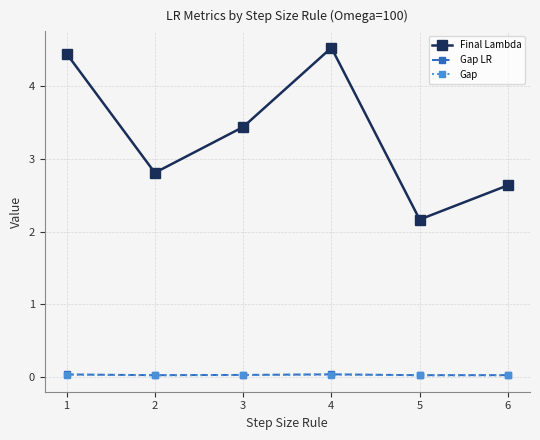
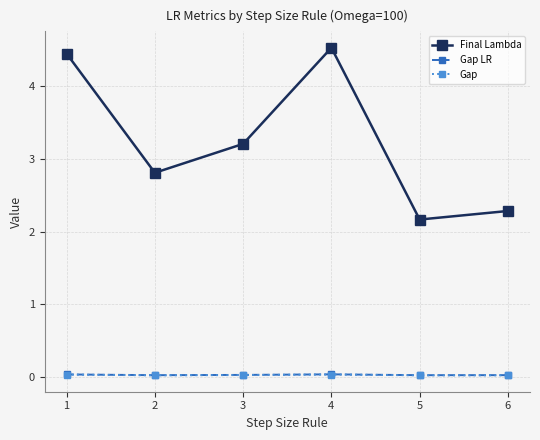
Final Lambda, 3: 3.4 -> 3.2
Final Lambda, 6: 2.6 -> 2.3
